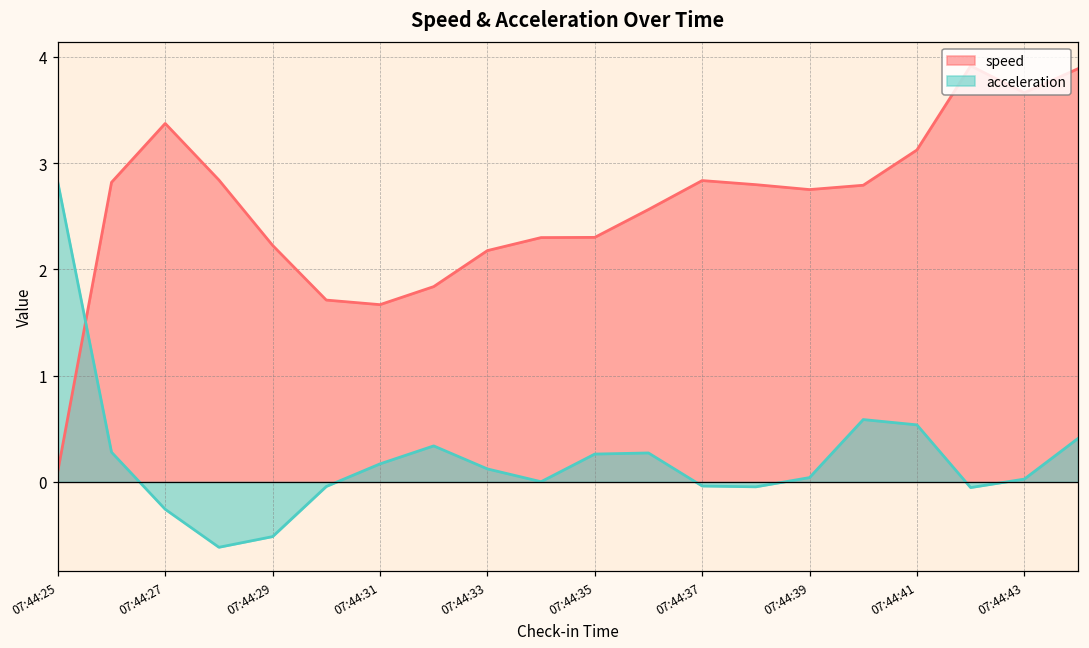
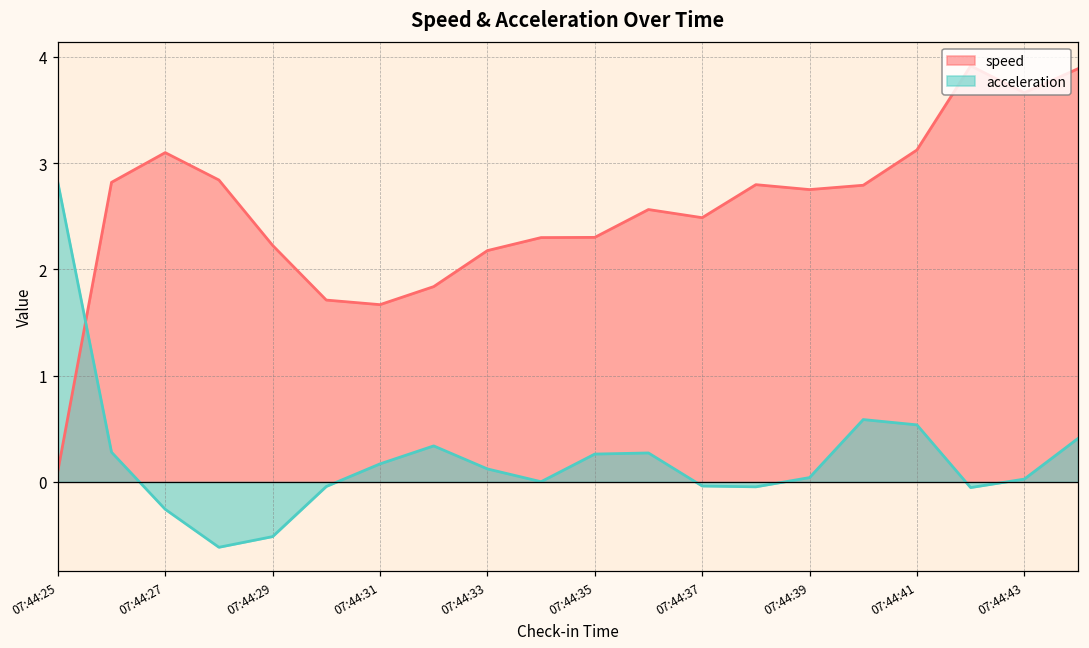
speed, 07:44:27: 3.4 -> 3.1
speed, 07:44:37: 2.8 -> 2.5
